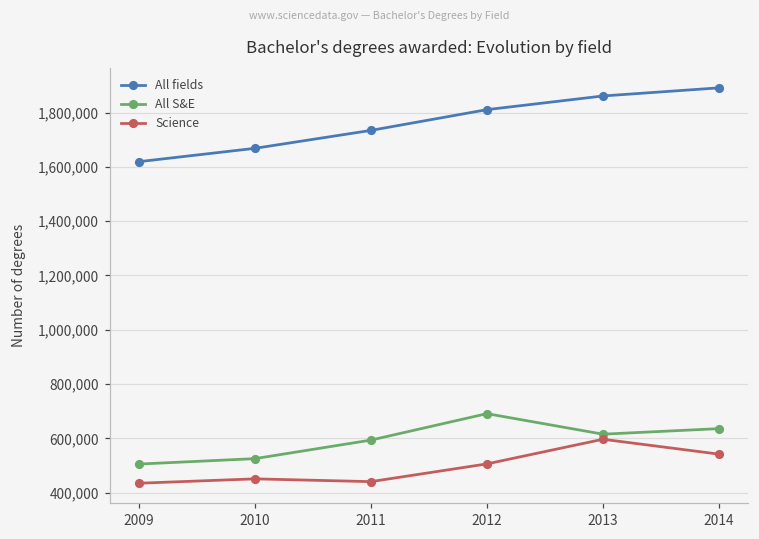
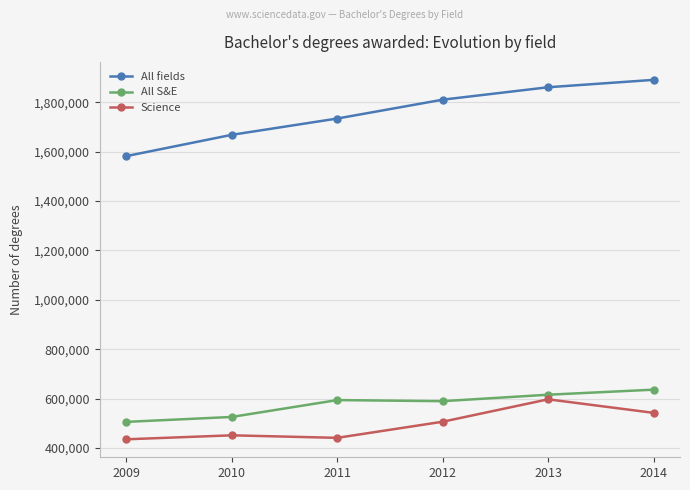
All fields, 2009: 1,620,000 -> 1,580,000
All S&E, 2012: 690,000 -> 590,000
